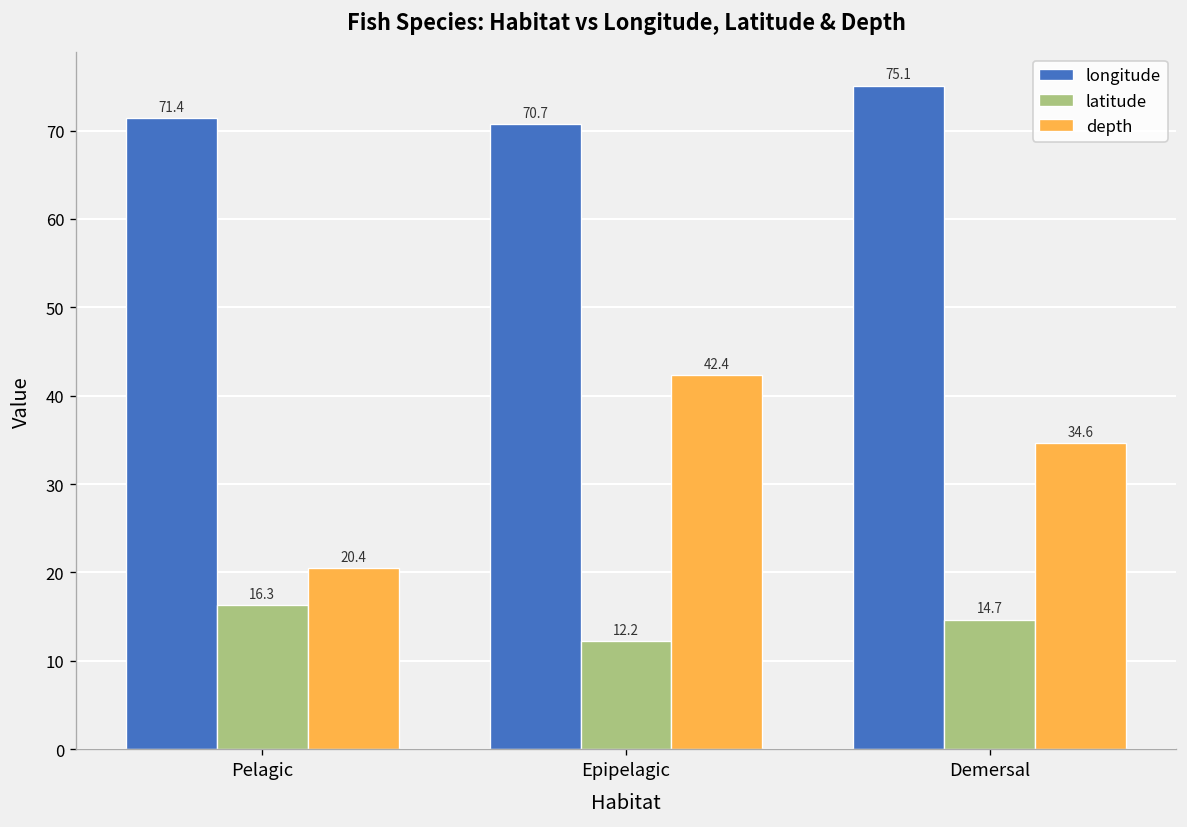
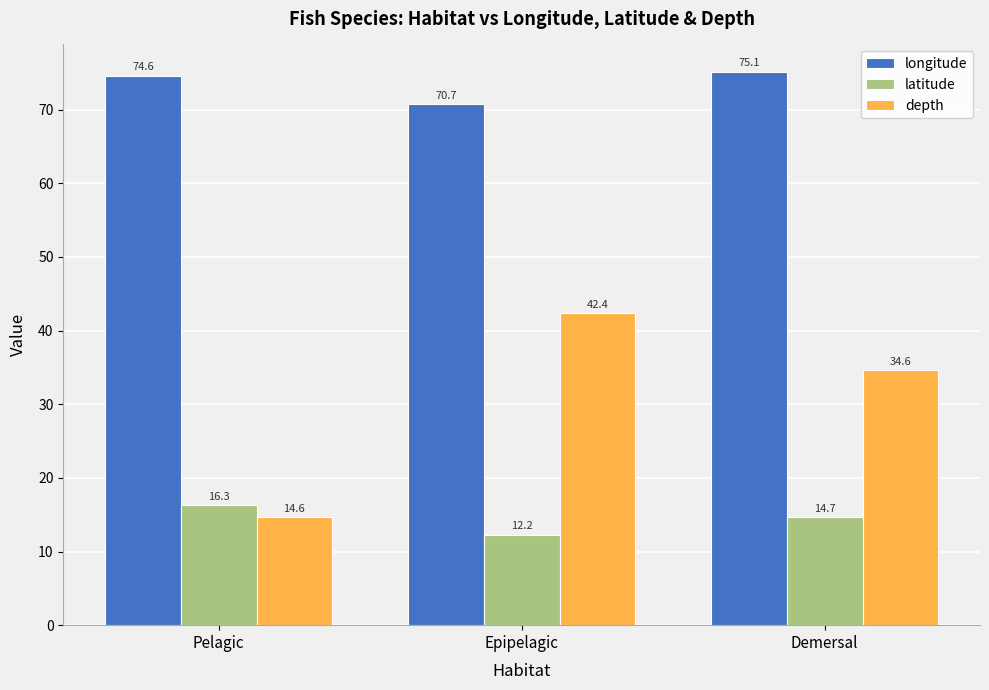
longitude, Pelagic: 71.4 -> 74.6
depth, Pelagic: 20.4 -> 14.6
